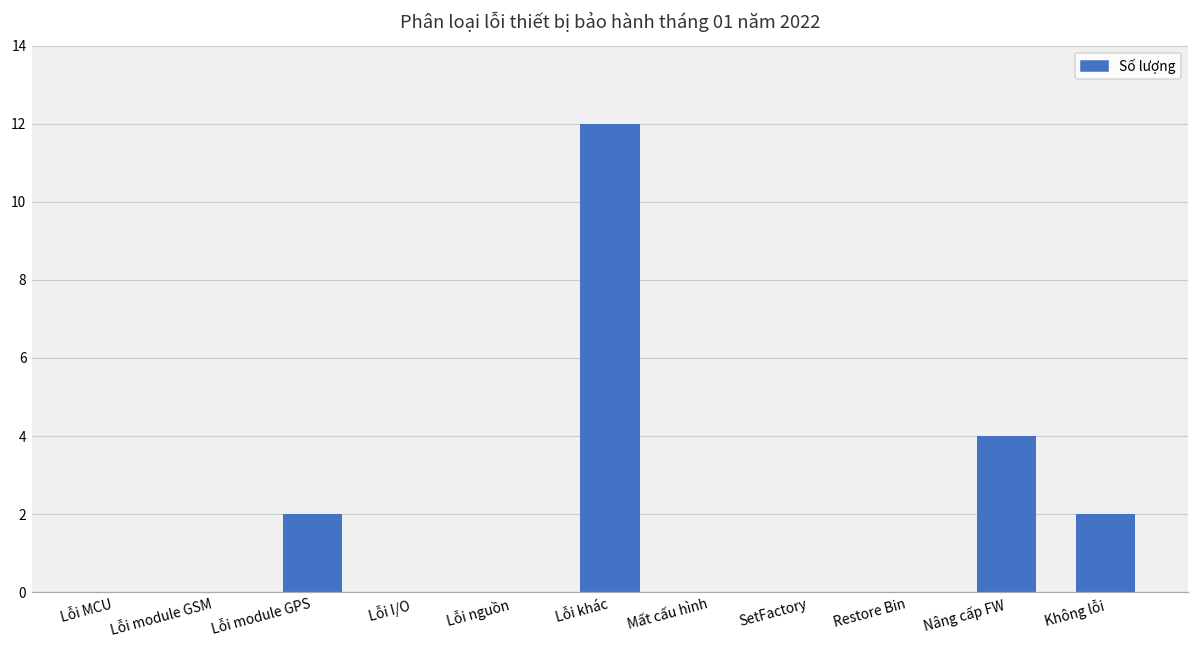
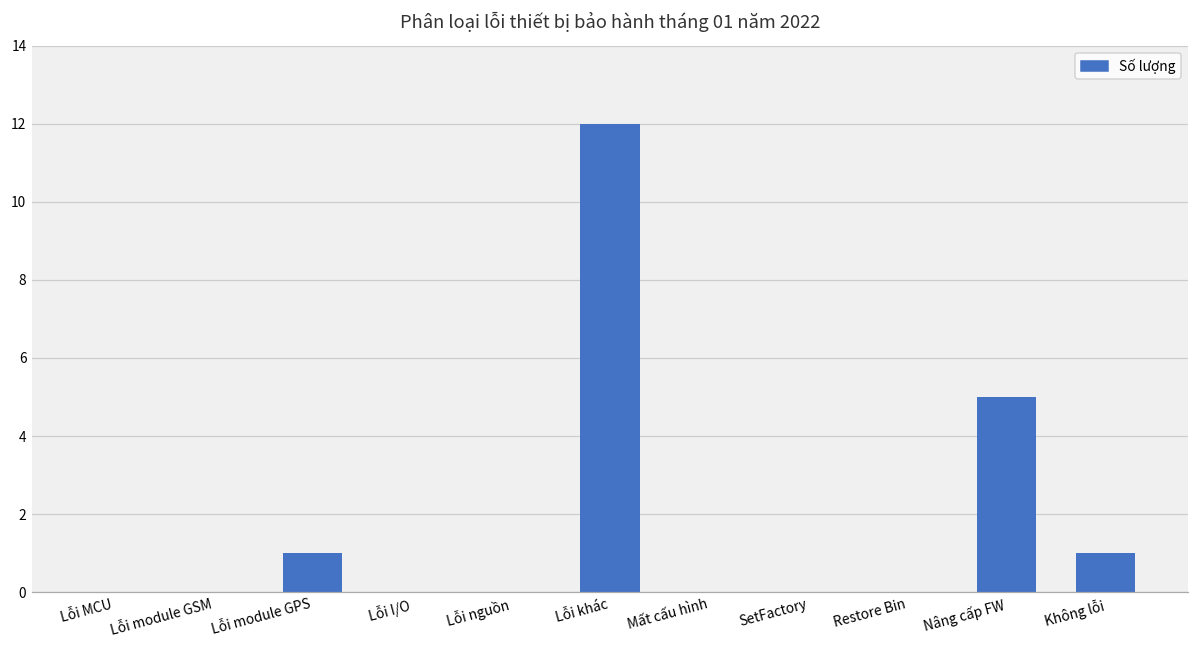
Lỗi module GPS: 2 -> 1
Nâng cấp FW: 4 -> 5
Không lỗi: 2 -> 1
